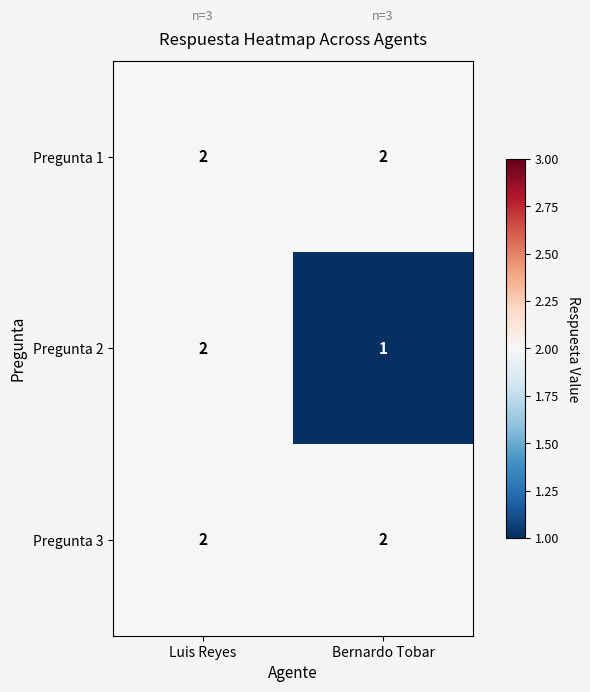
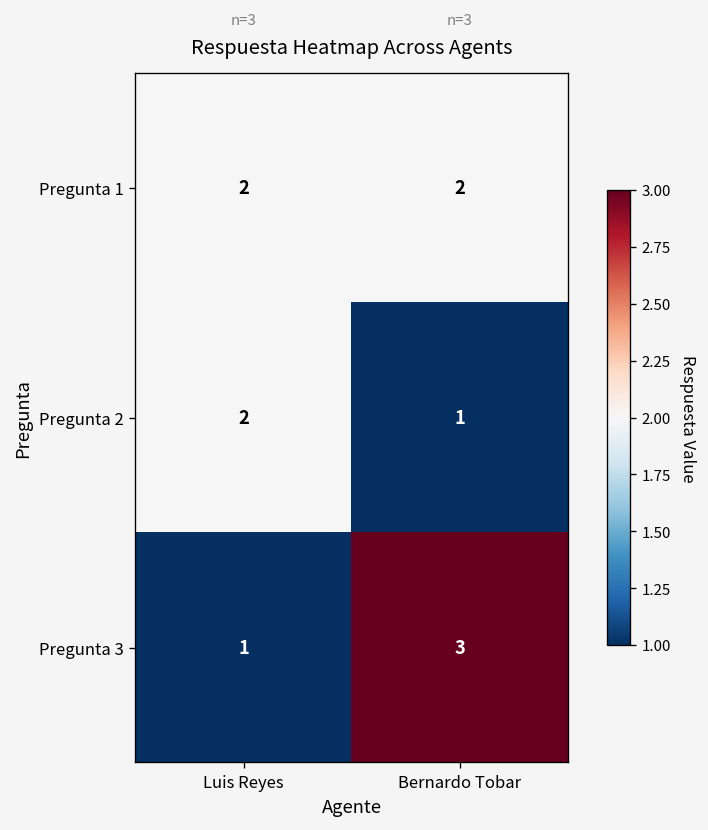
Pregunta 3, Luis Reyes: 2 -> 1
Pregunta 3, Bernardo Tobar: 2 -> 3
